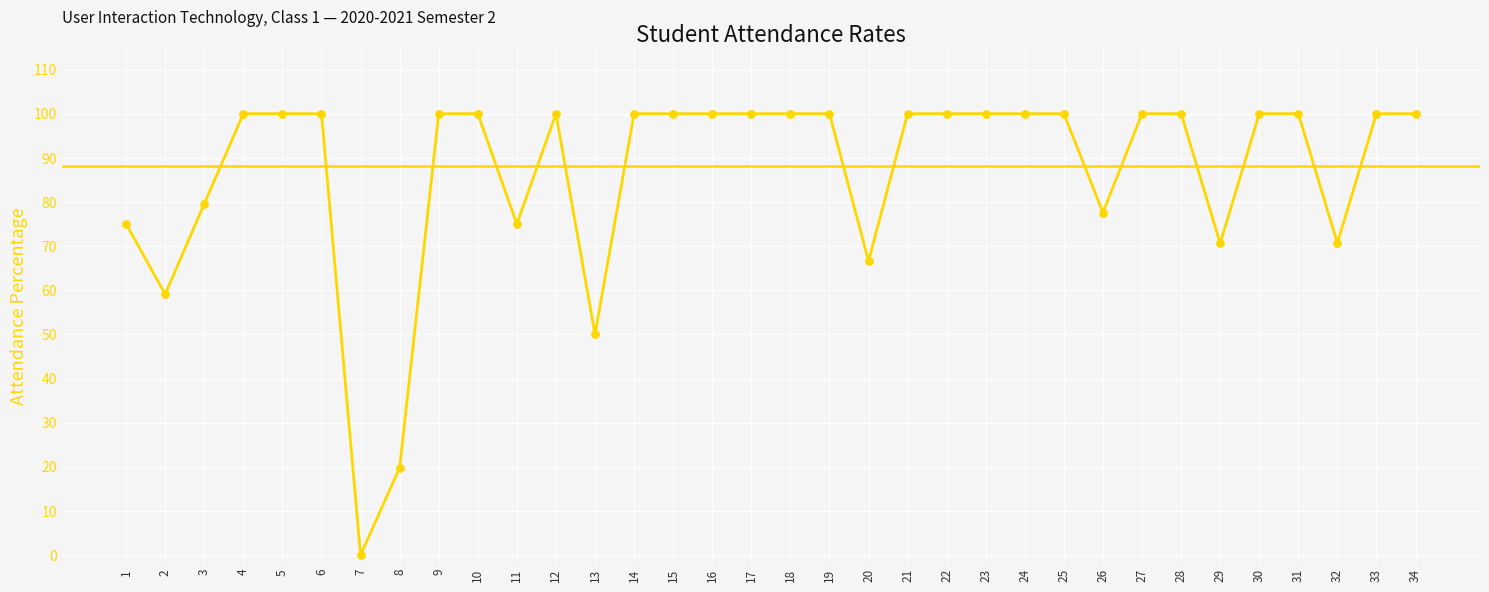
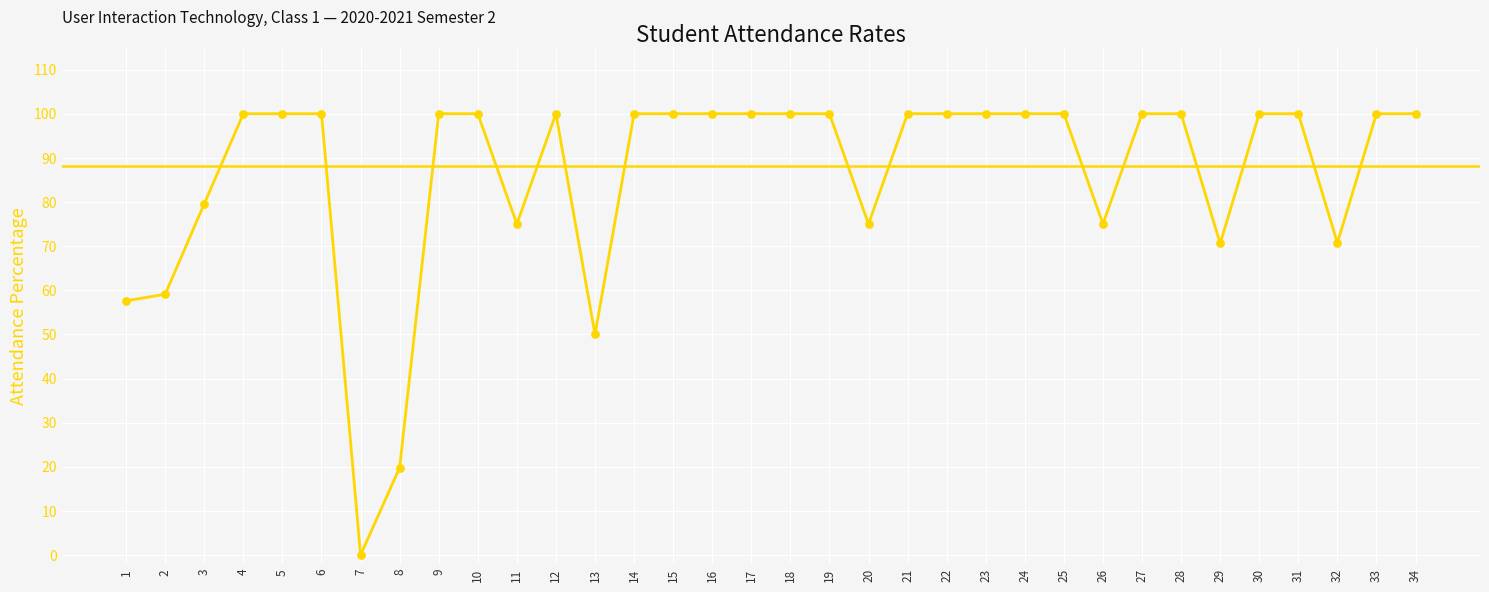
1: 75 -> 58
20: 67 -> 75
26: 78 -> 75
